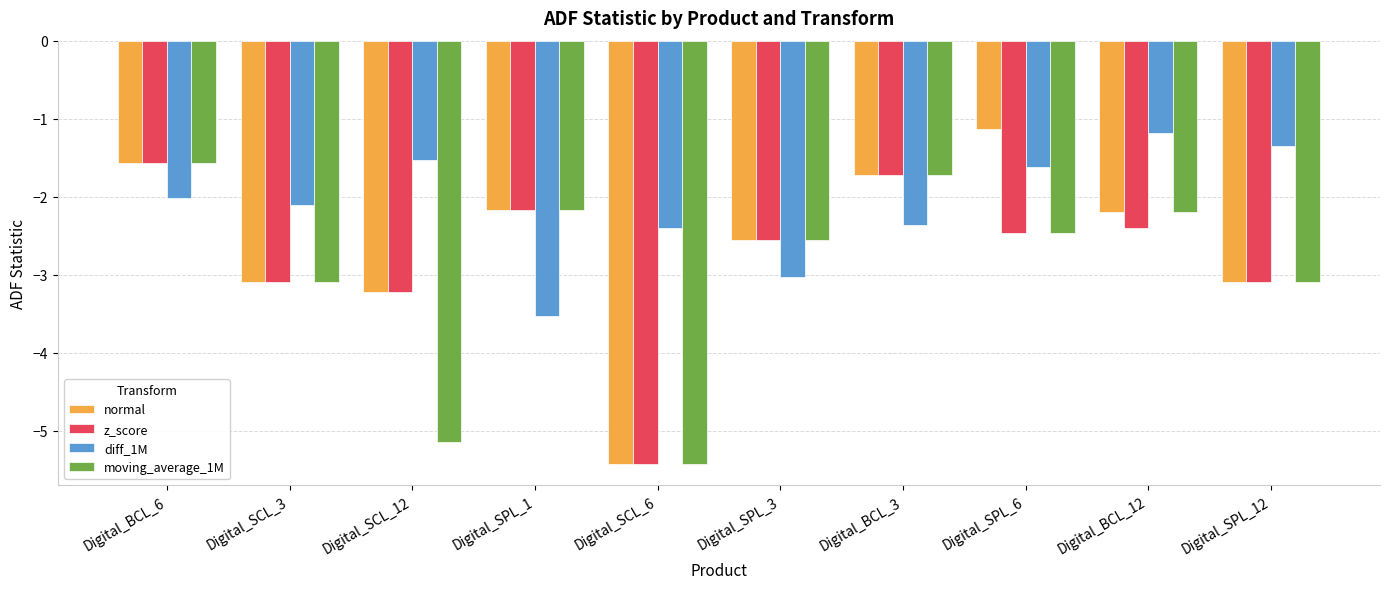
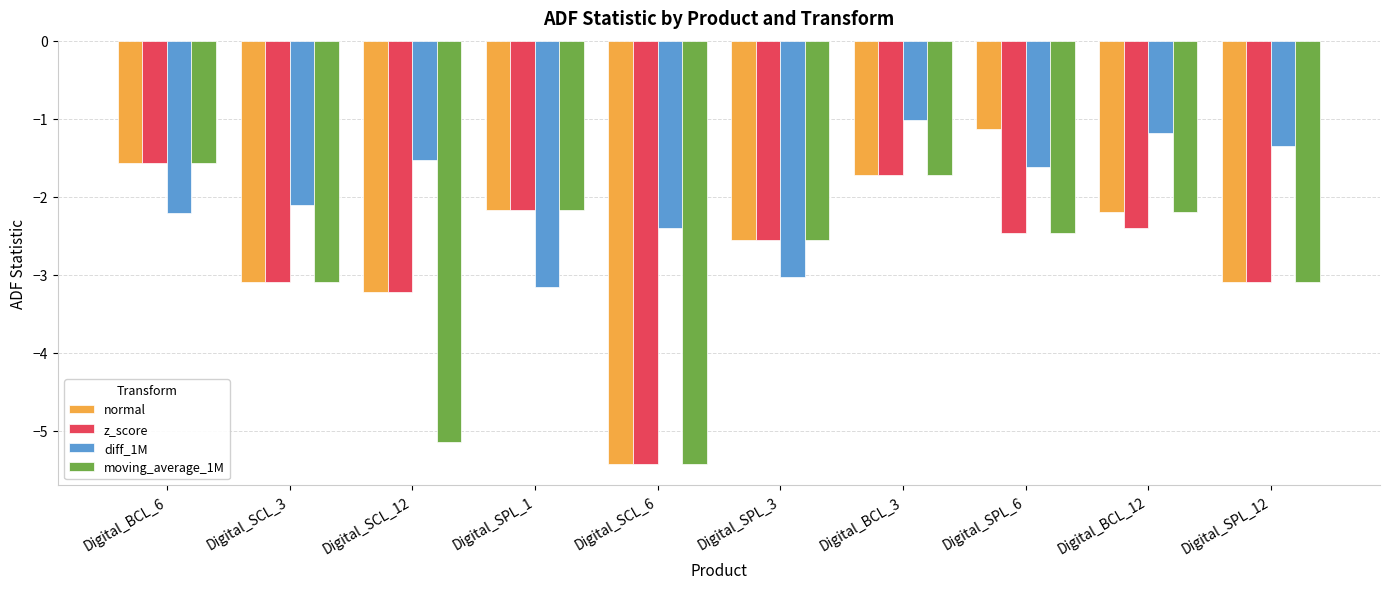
diff_1M, Digital_BCL_6: -2.0 -> -2.2
diff_1M, Digital_SPL_1: -3.5 -> -3.2
diff_1M, Digital_BCL_3: -2.4 -> -1.0
